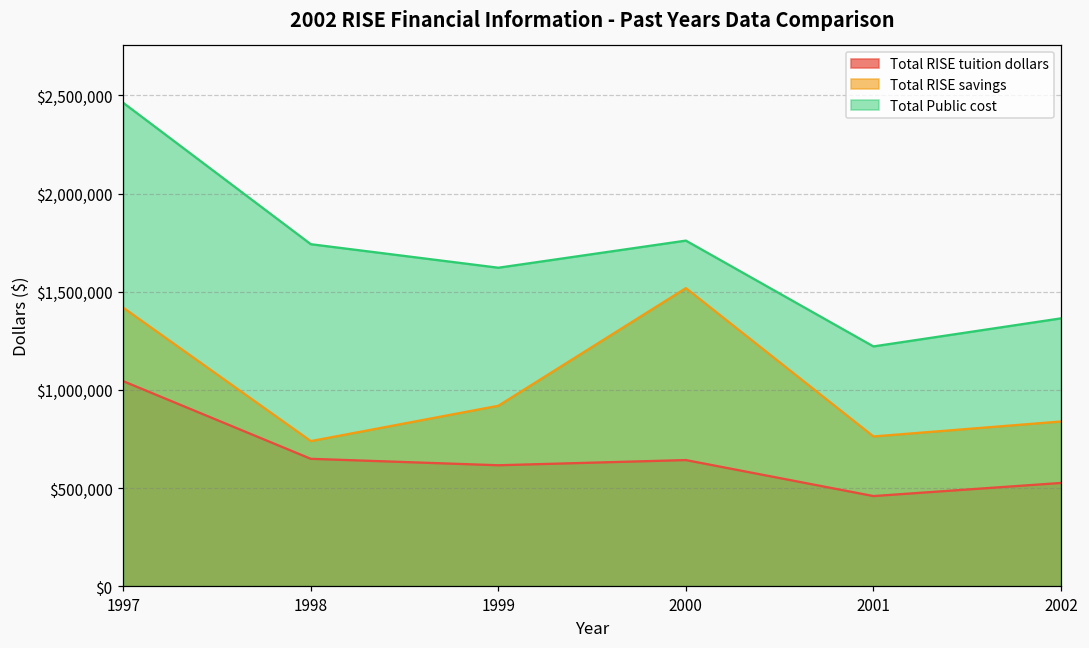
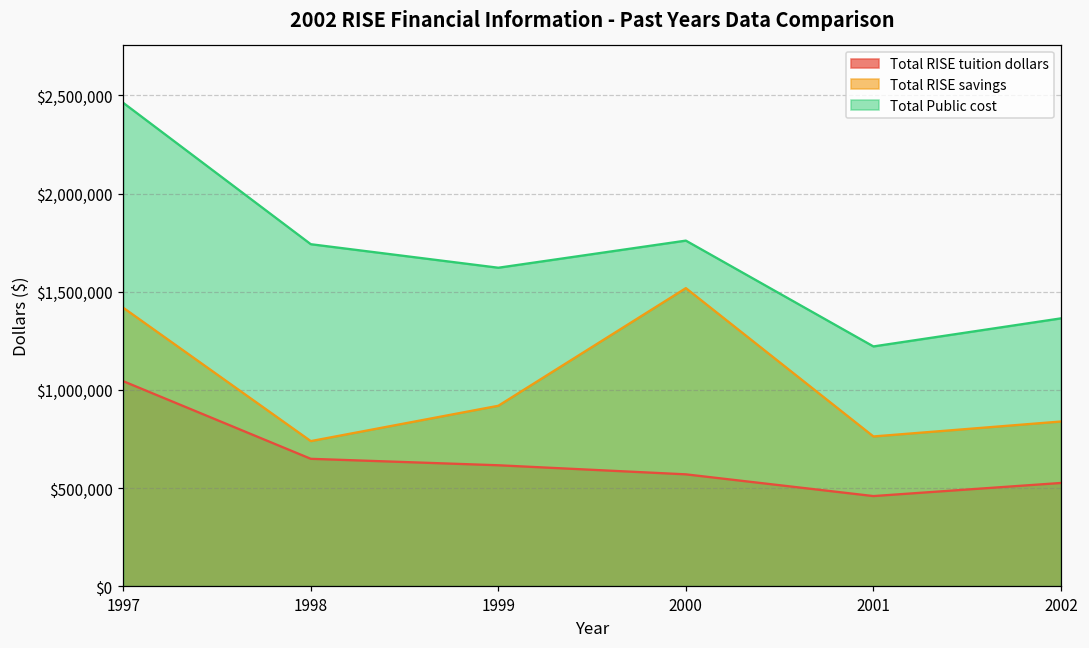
Total RISE tuition dollars, 2000: $640,000 -> $570,000
